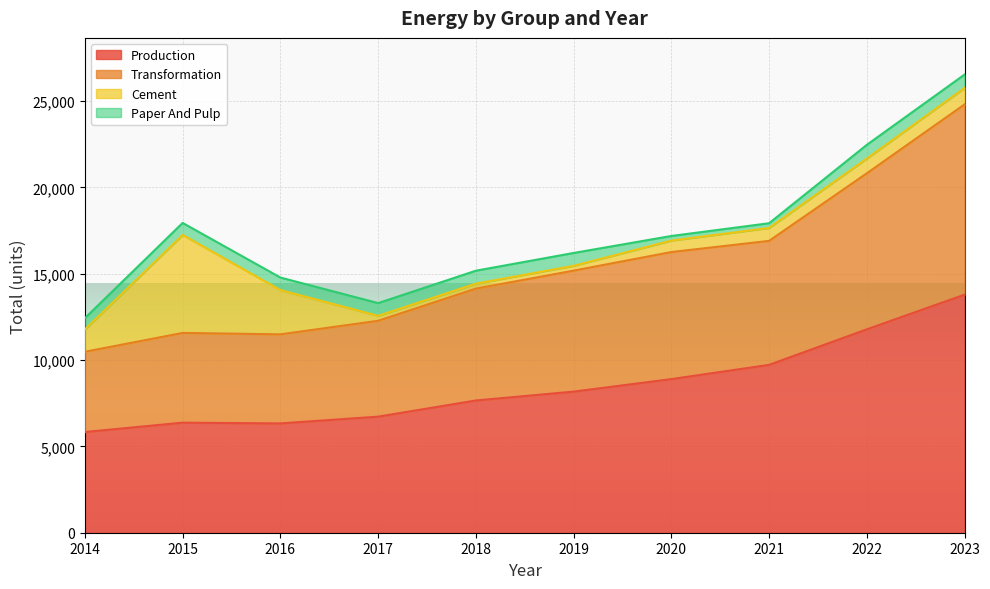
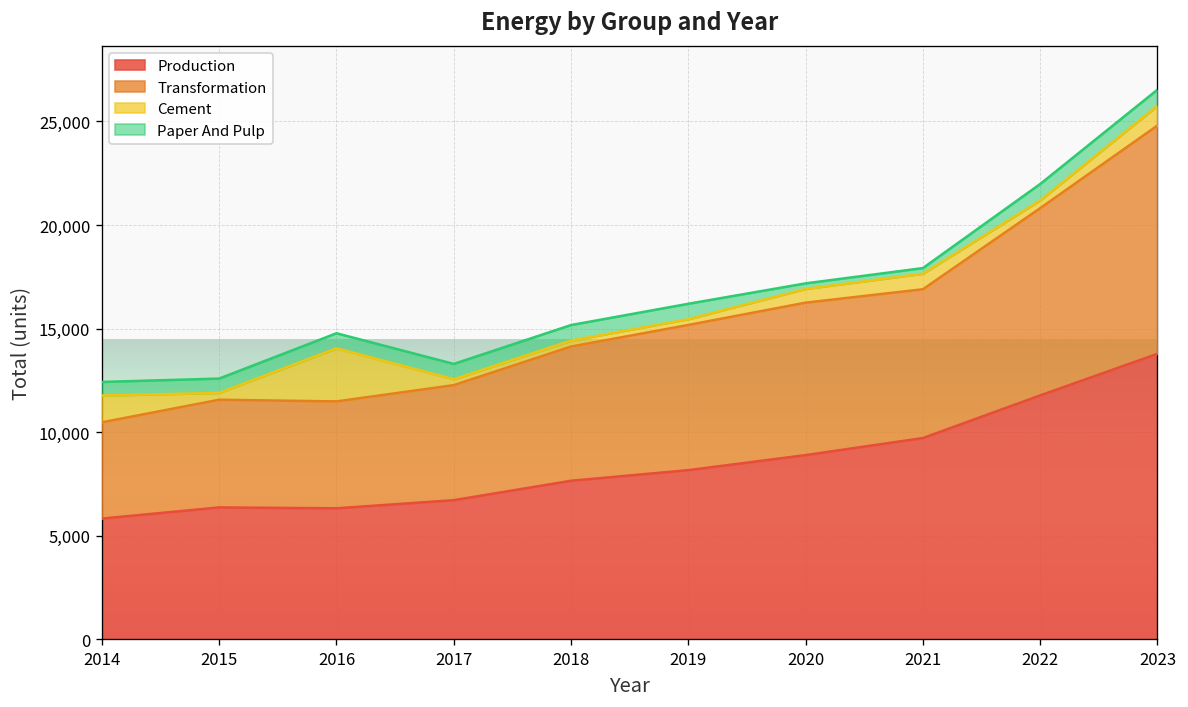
Cement, 2015: 5,700 -> 300
Cement, 2022: 900 -> 400
